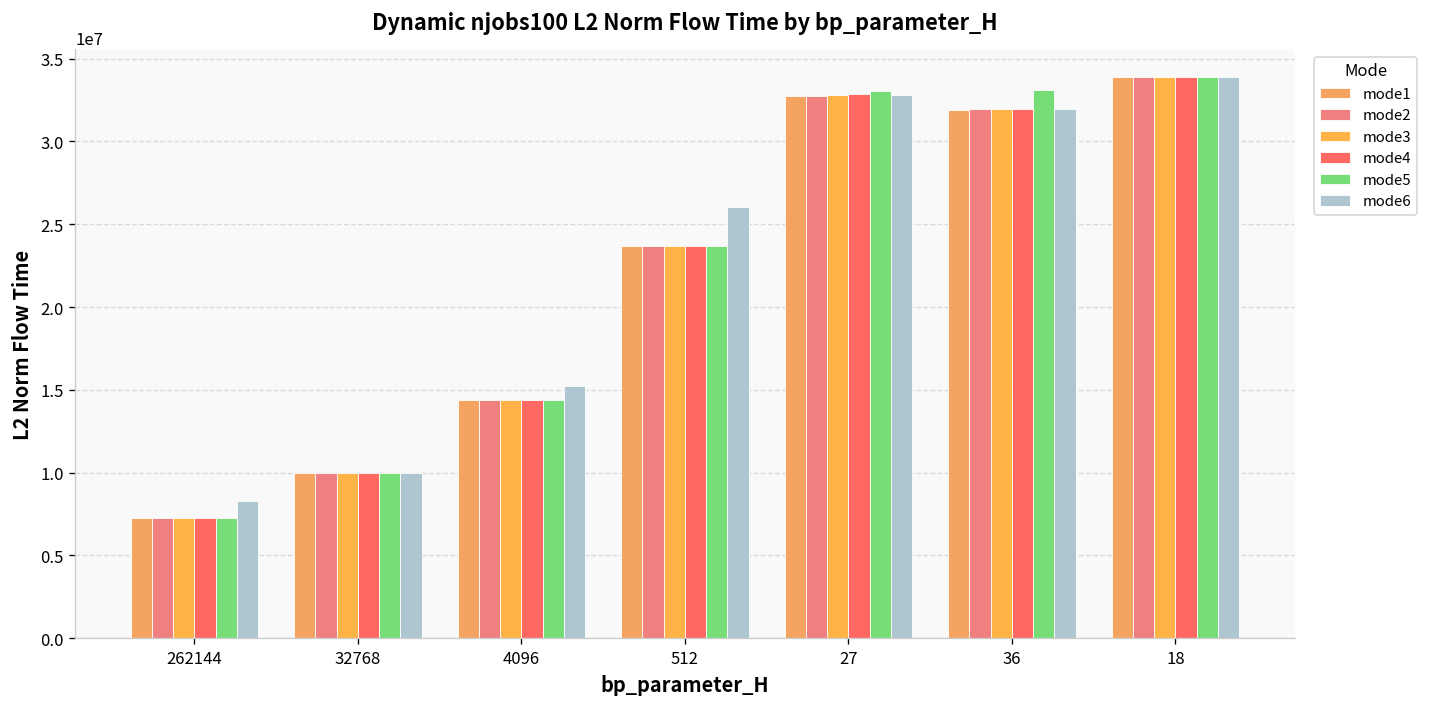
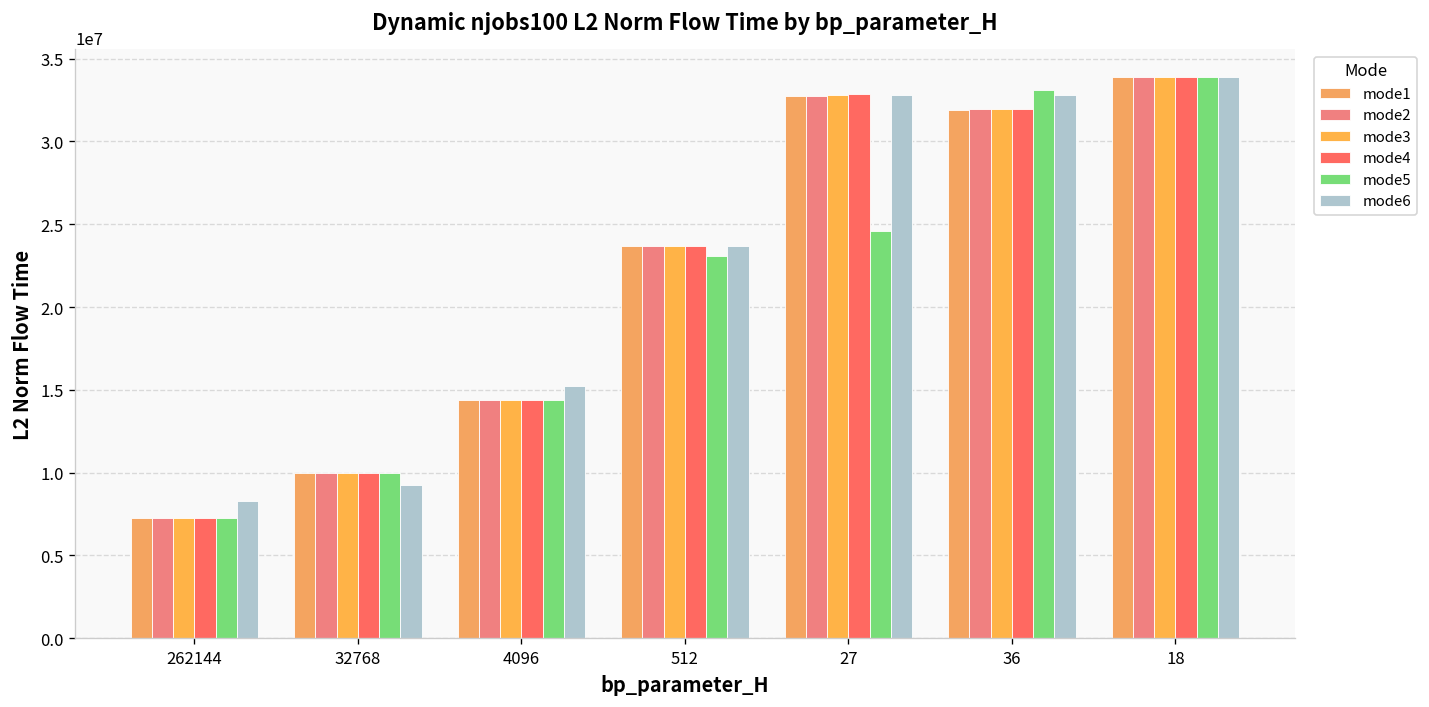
mode6, 32768: 10000000 -> 9300000
mode5, 512: 23700000 -> 23100000
mode6, 512: 26000000 -> 23700000
mode5, 27: 33100000 -> 24600000
mode6, 36: 32000000 -> 32800000
